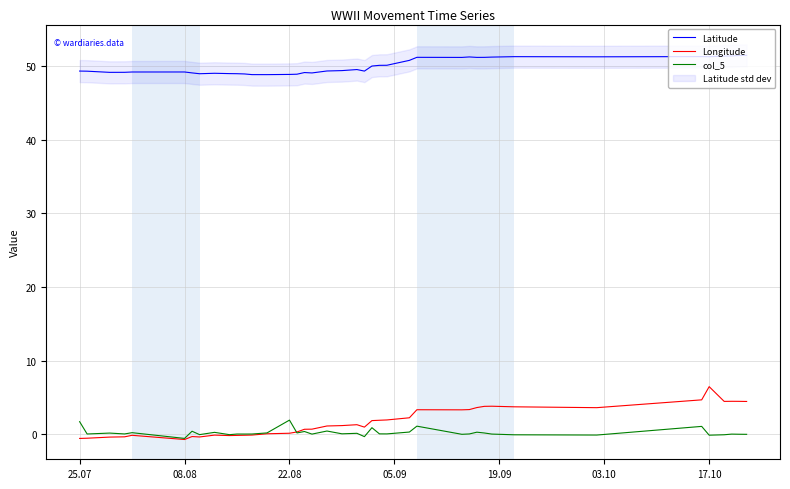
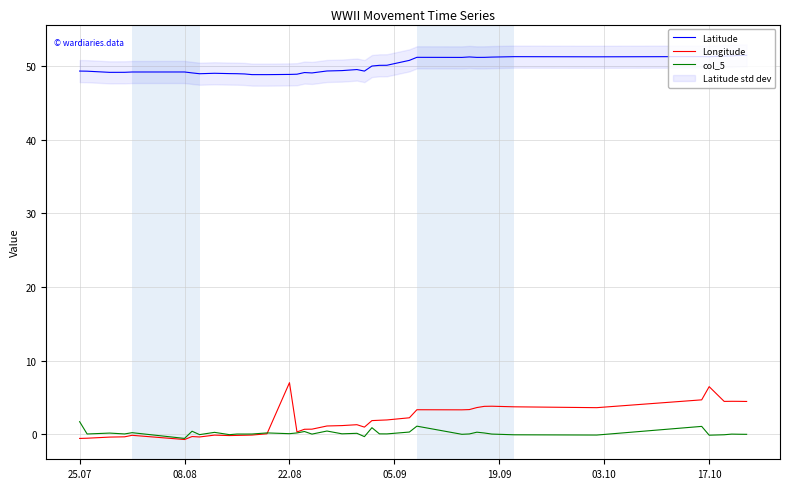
Longitude, 22.08: 0 -> 7
col_5, 22.08: 2 -> 0
